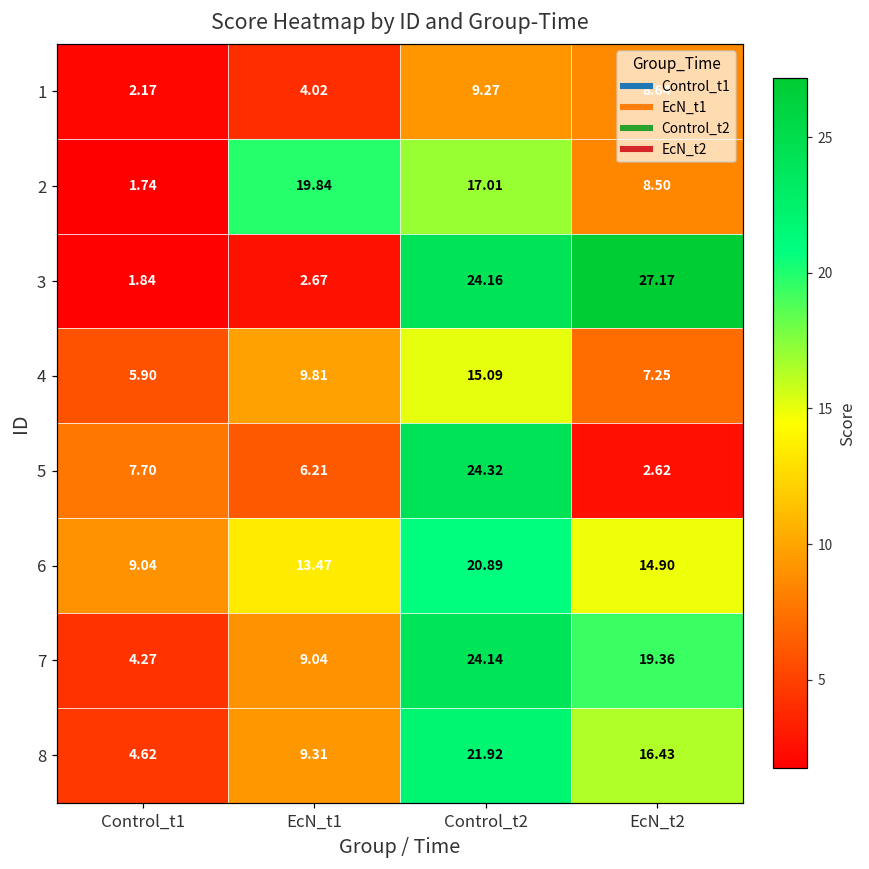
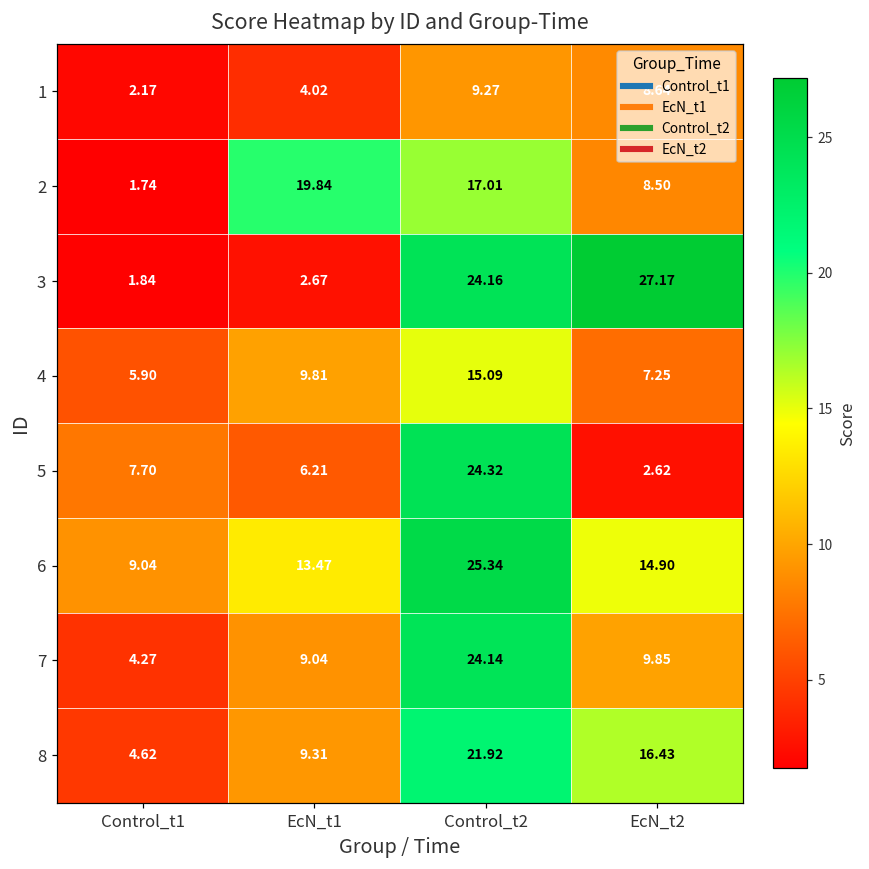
6, Control_t2: 20.89 -> 25.34
7, EcN_t2: 19.36 -> 9.85
